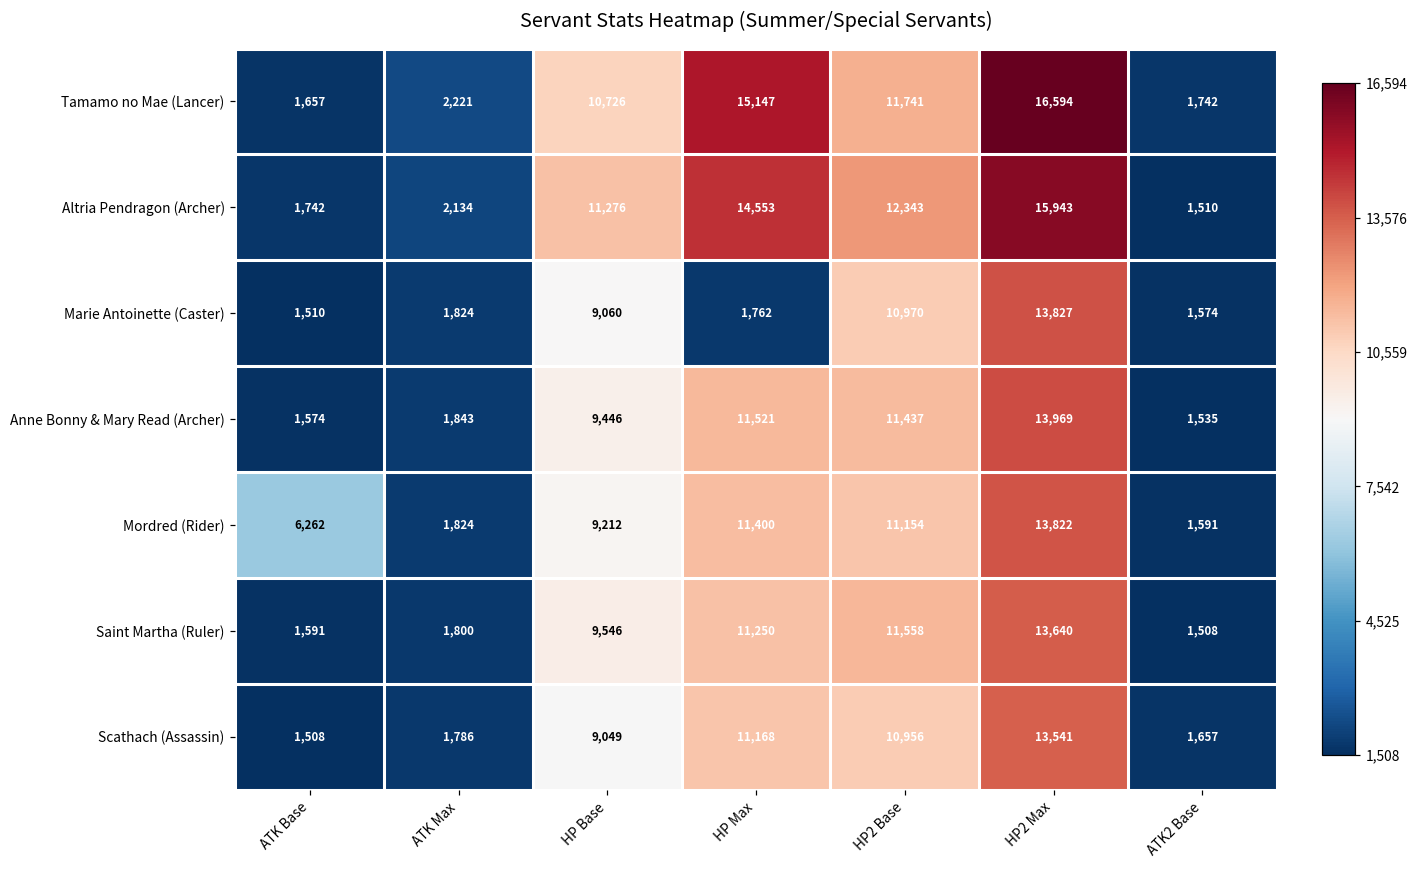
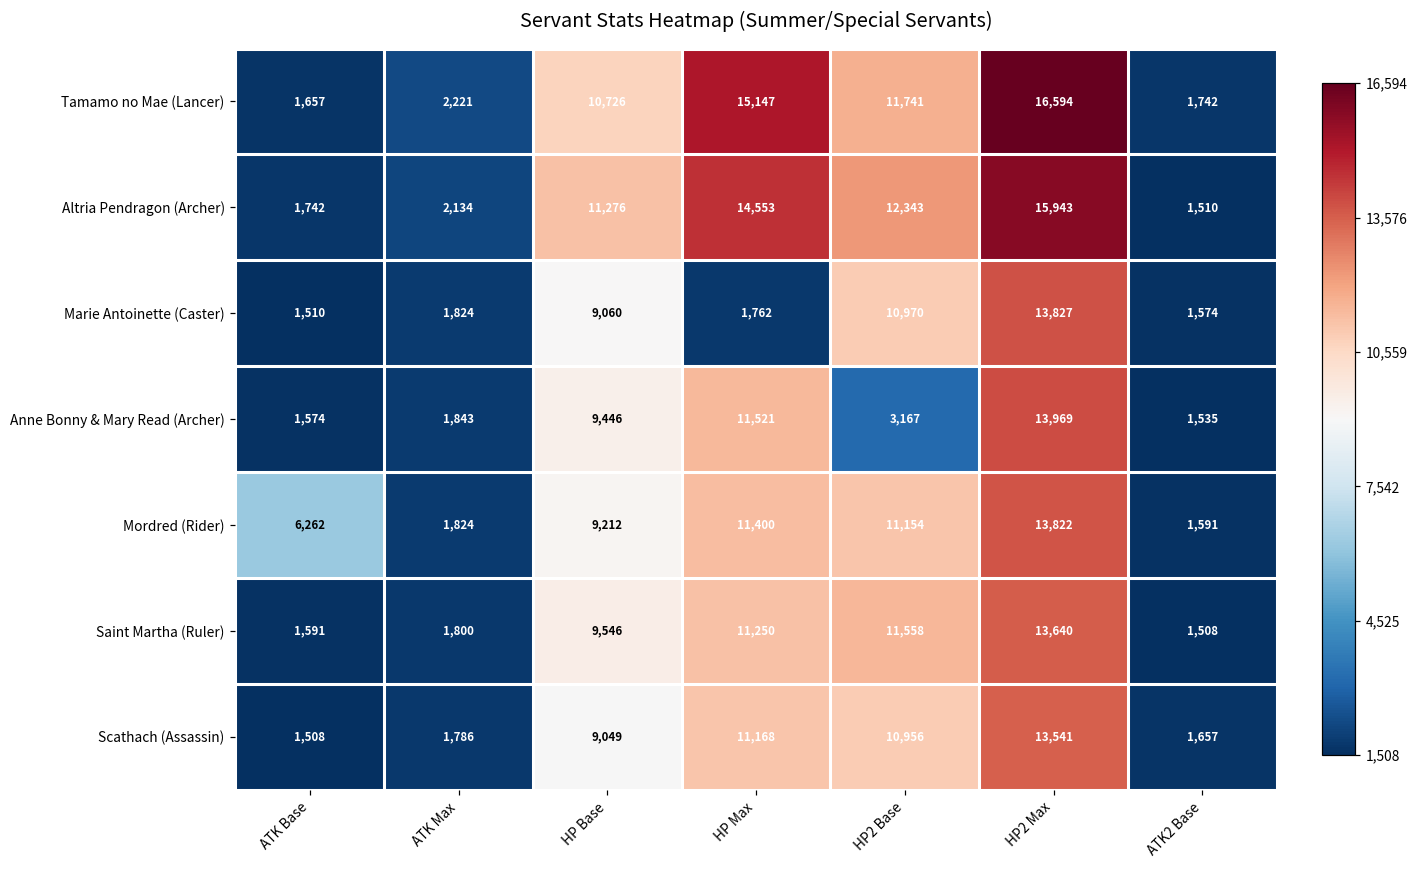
Anne Bonny & Mary Read (Archer), HP2 Base: 11,437 -> 3,167
